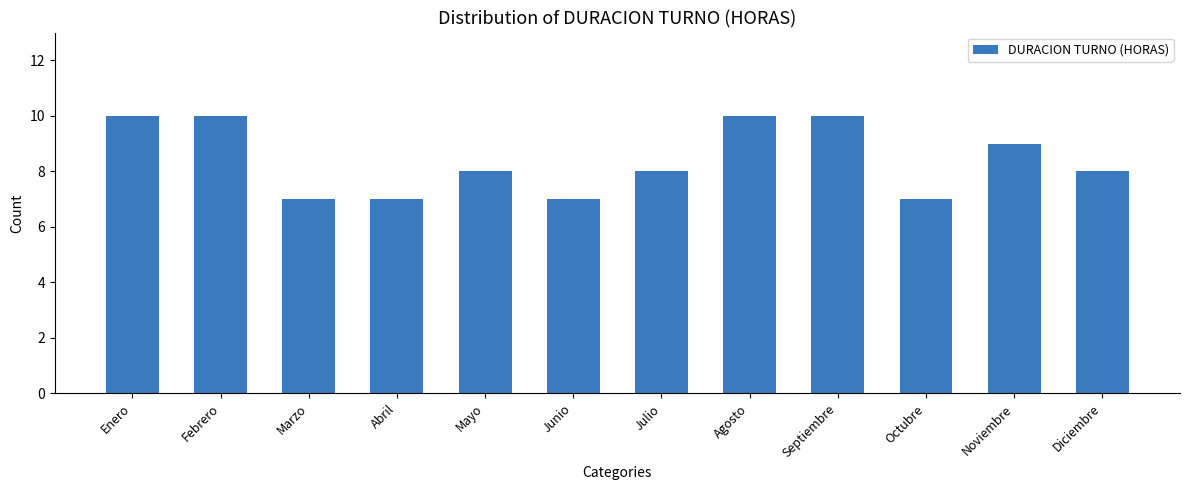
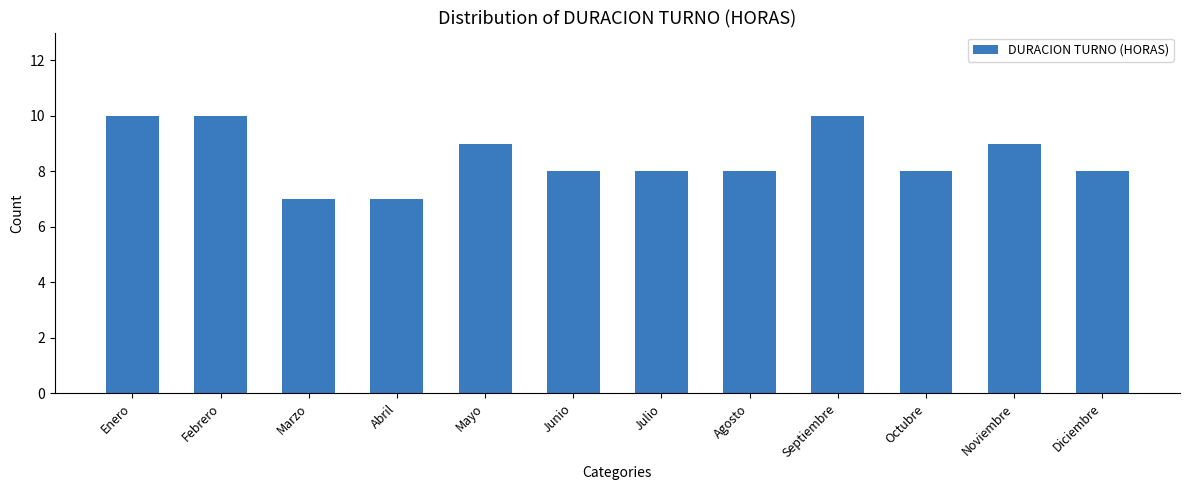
Mayo: 8 -> 9
Junio: 7 -> 8
Agosto: 10 -> 8
Octubre: 7 -> 8
